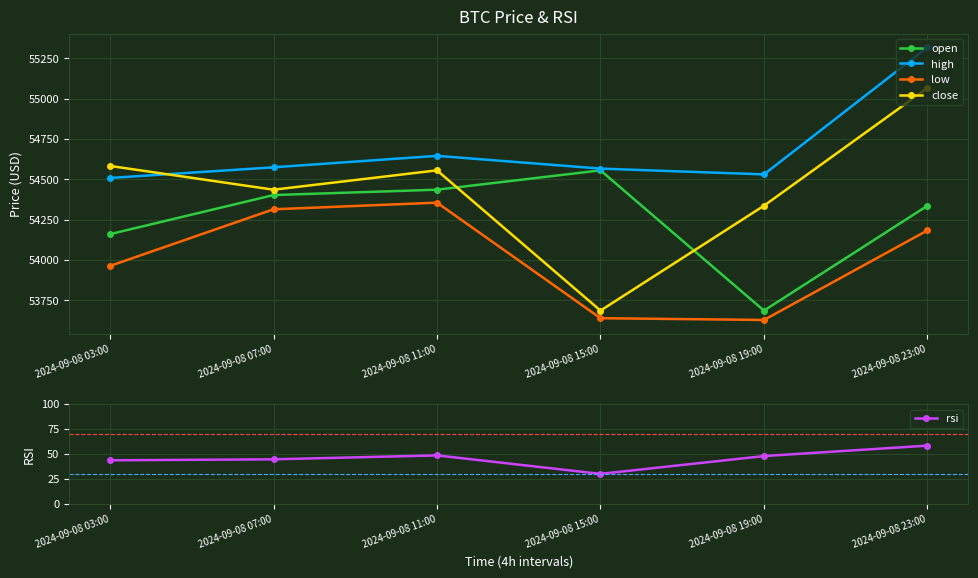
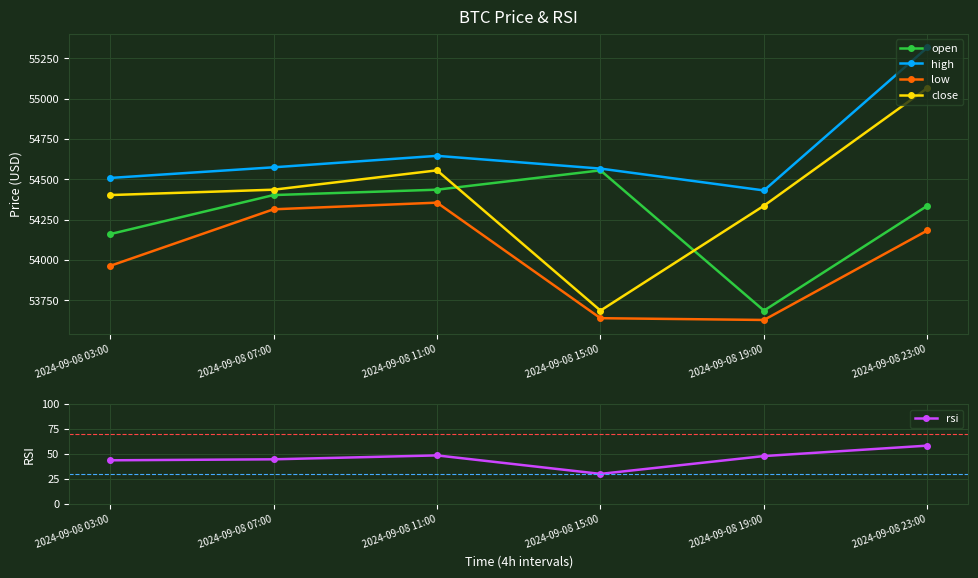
BTC Price & RSI, close, 2024-09-08 03:00: 54580 -> 54400
BTC Price & RSI, high, 2024-09-08 19:00: 54530 -> 54430
